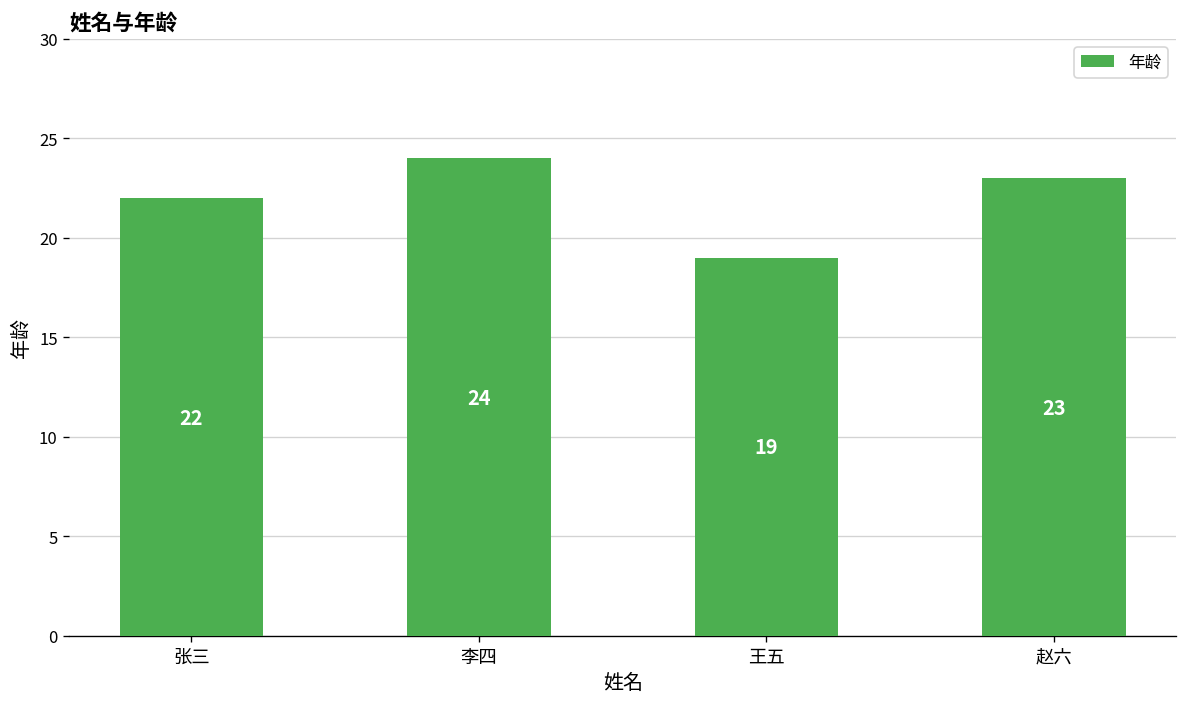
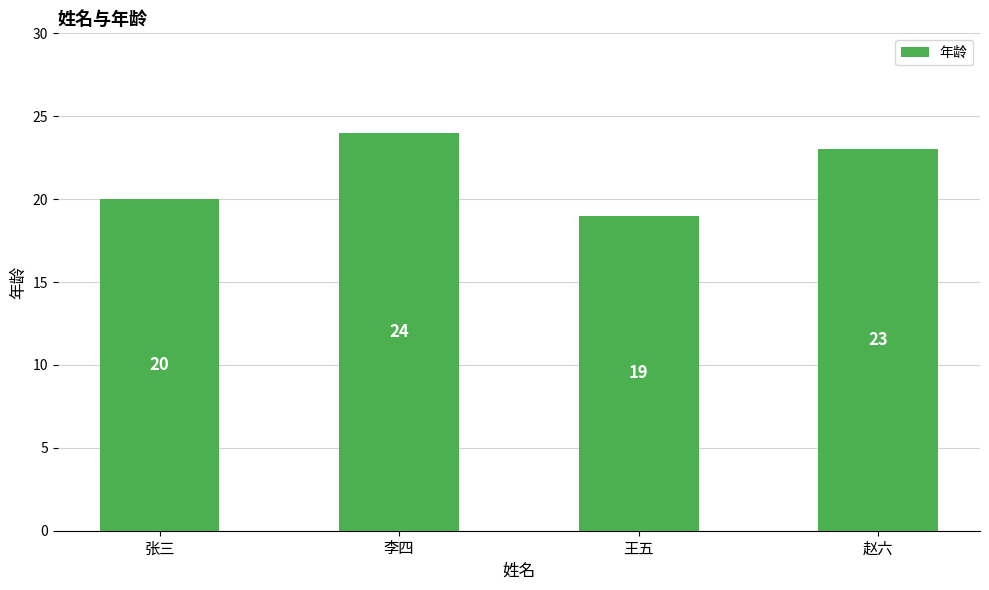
张三: 22 -> 20
